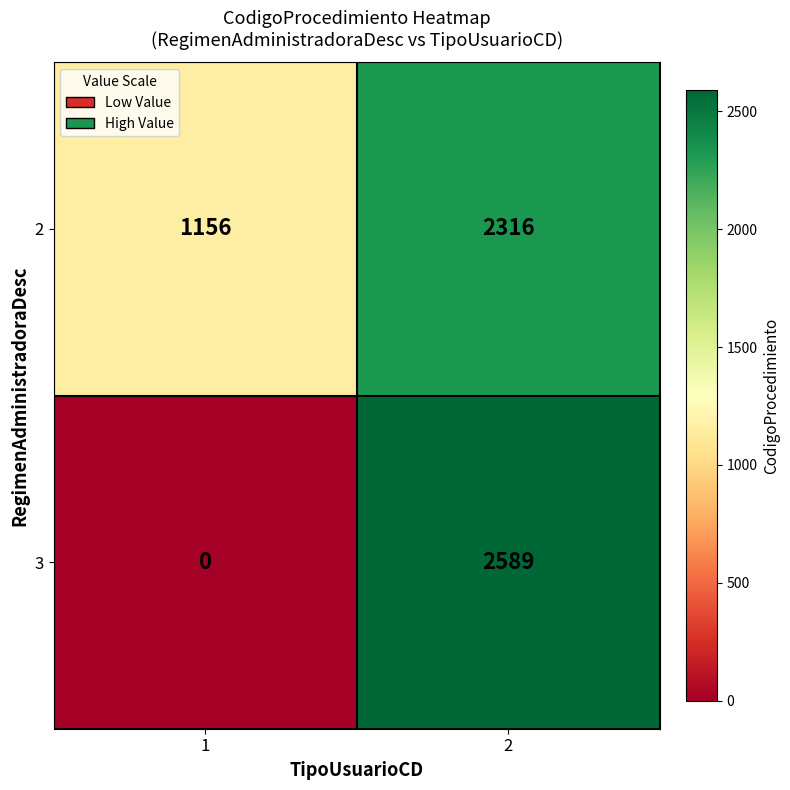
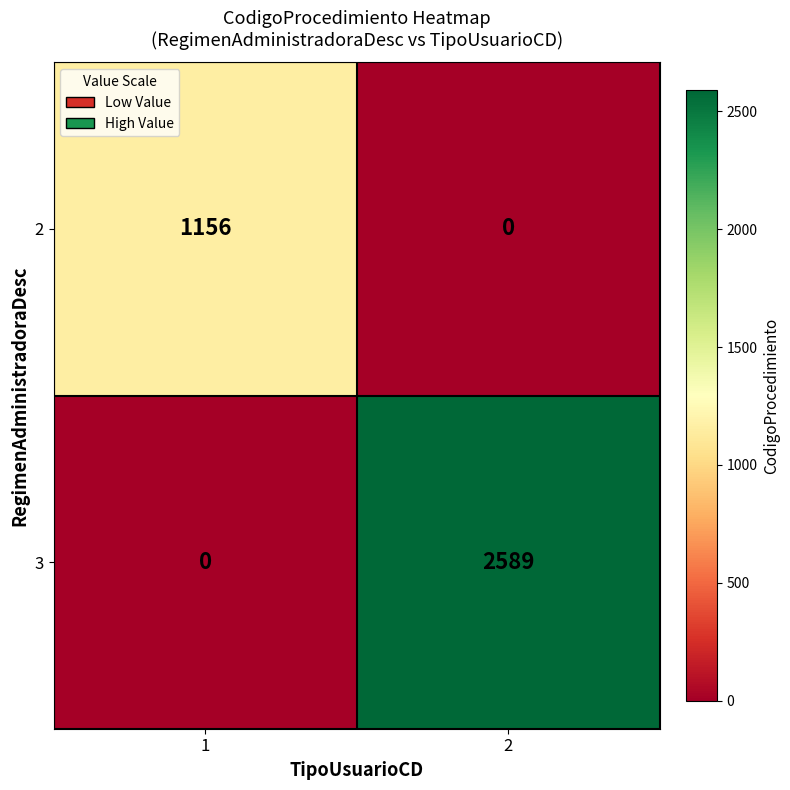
2, 2: 2316 -> 0
